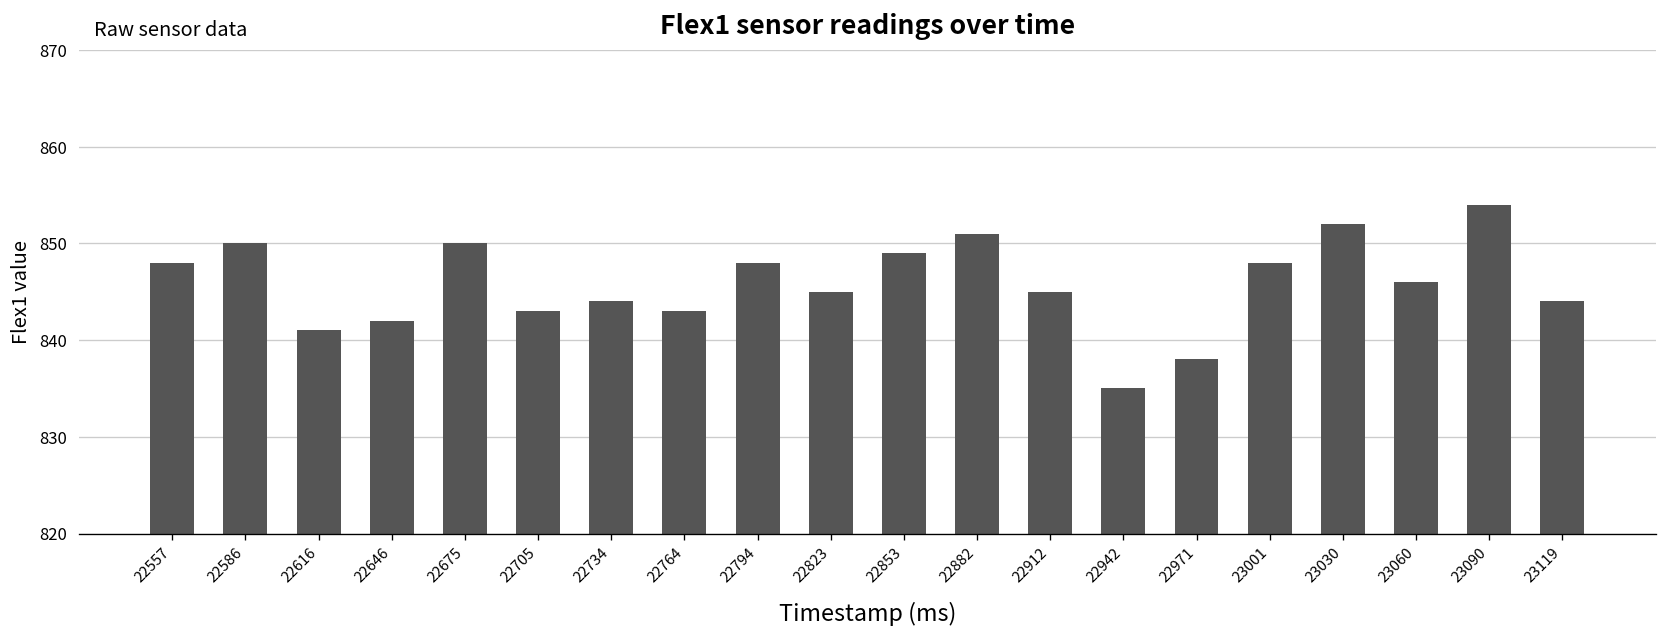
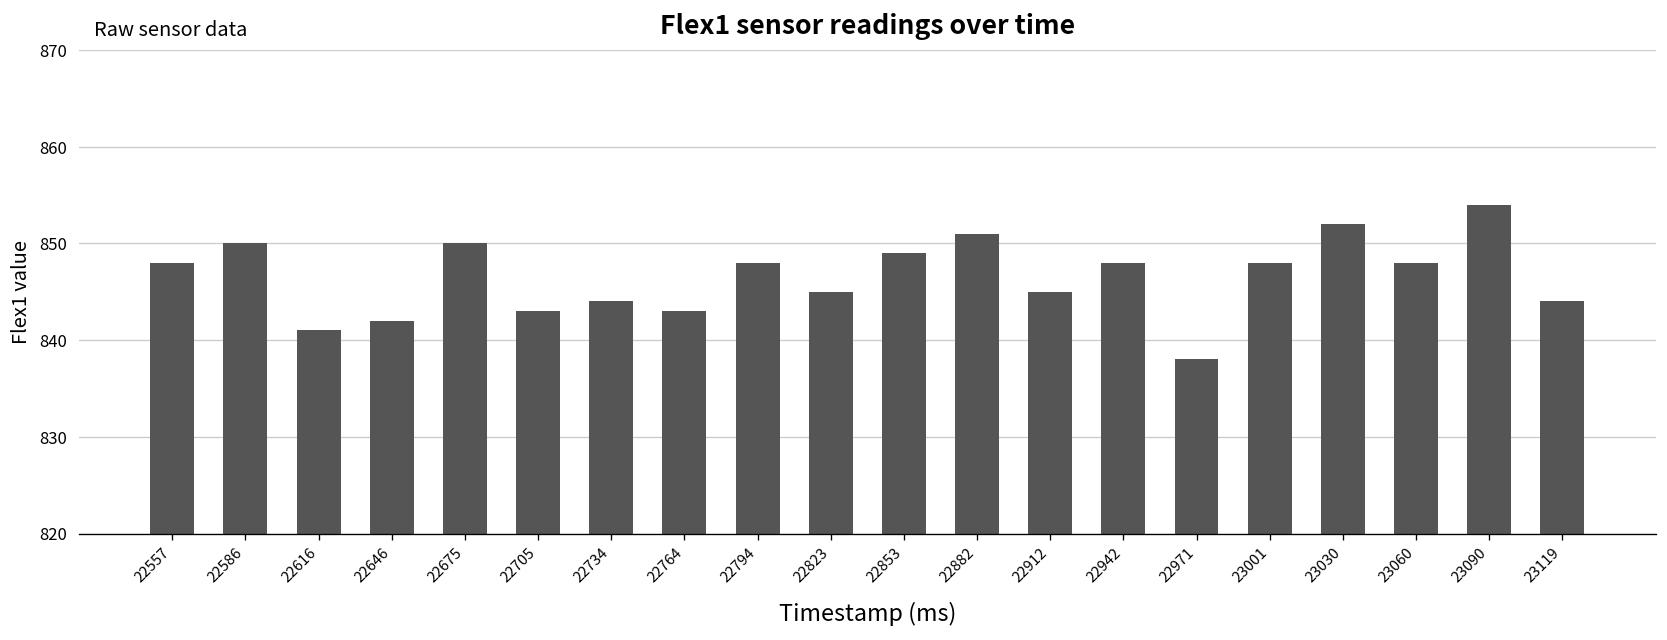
22942: 835 -> 848
23060: 846 -> 848
